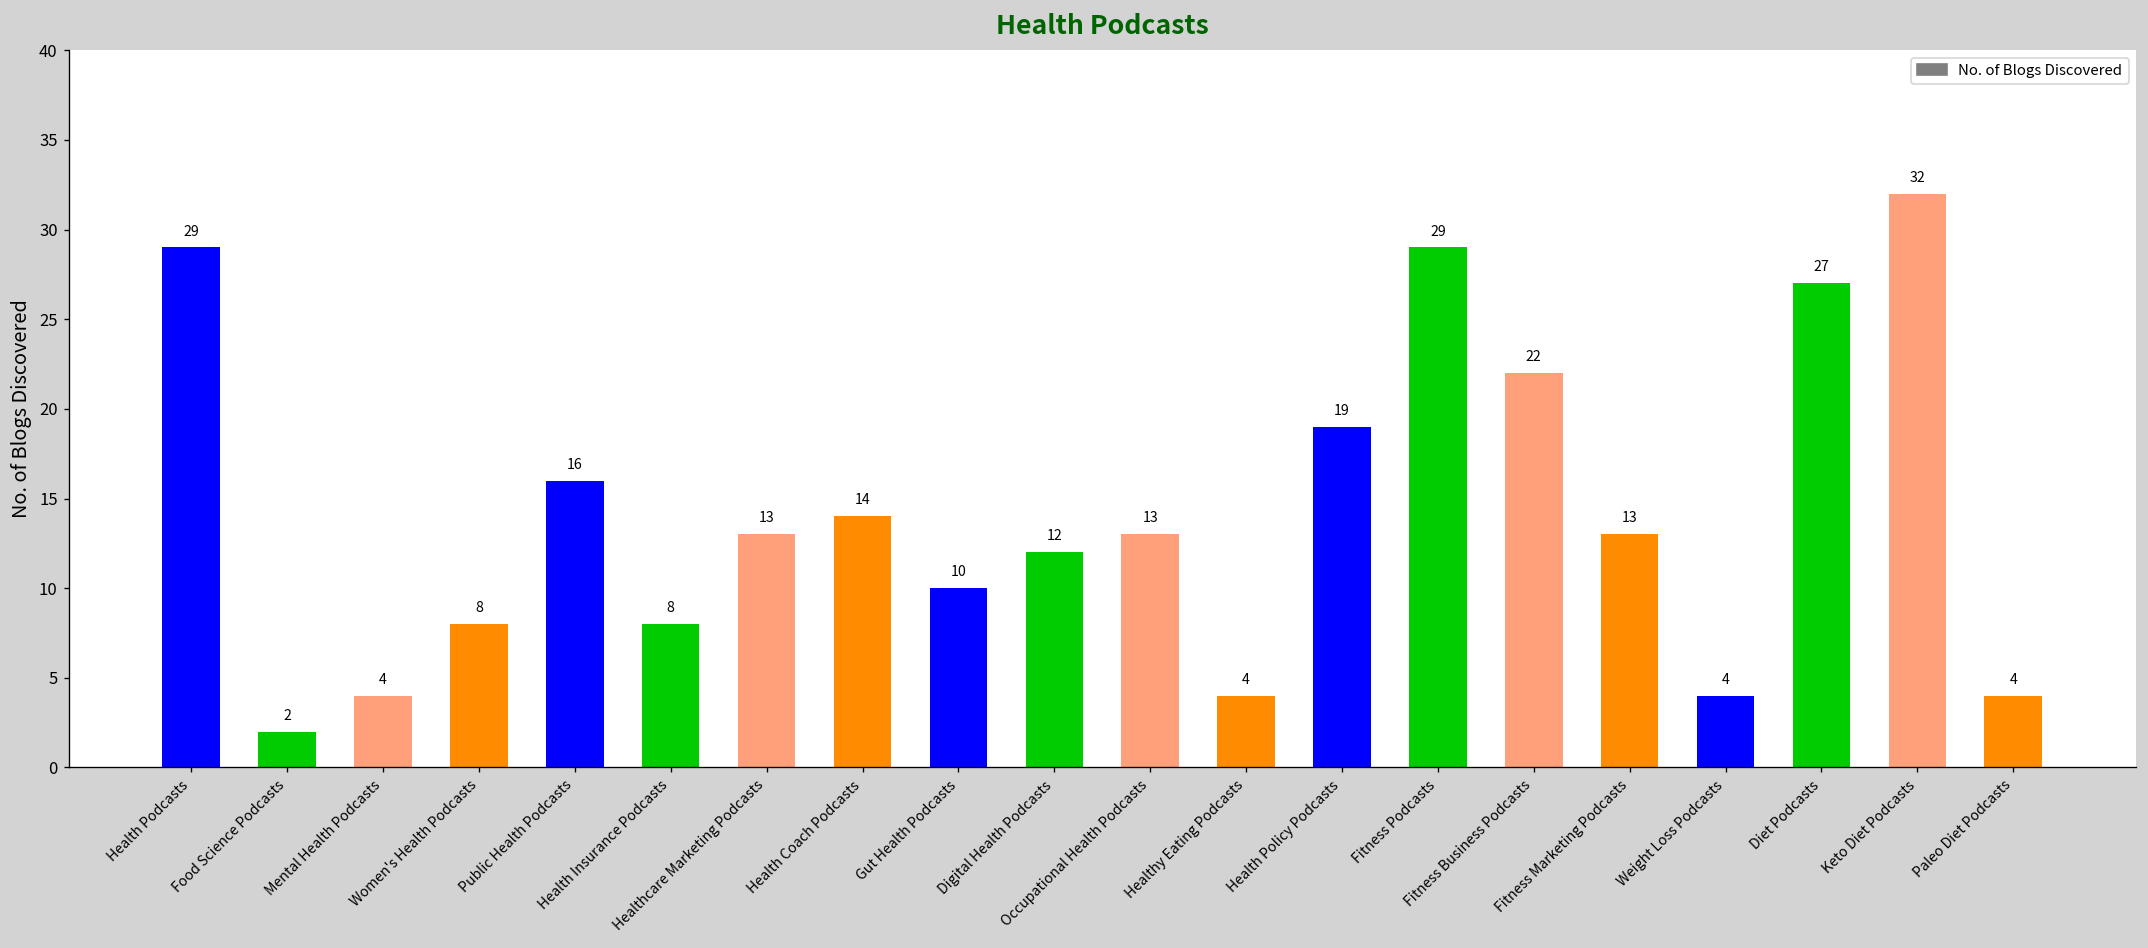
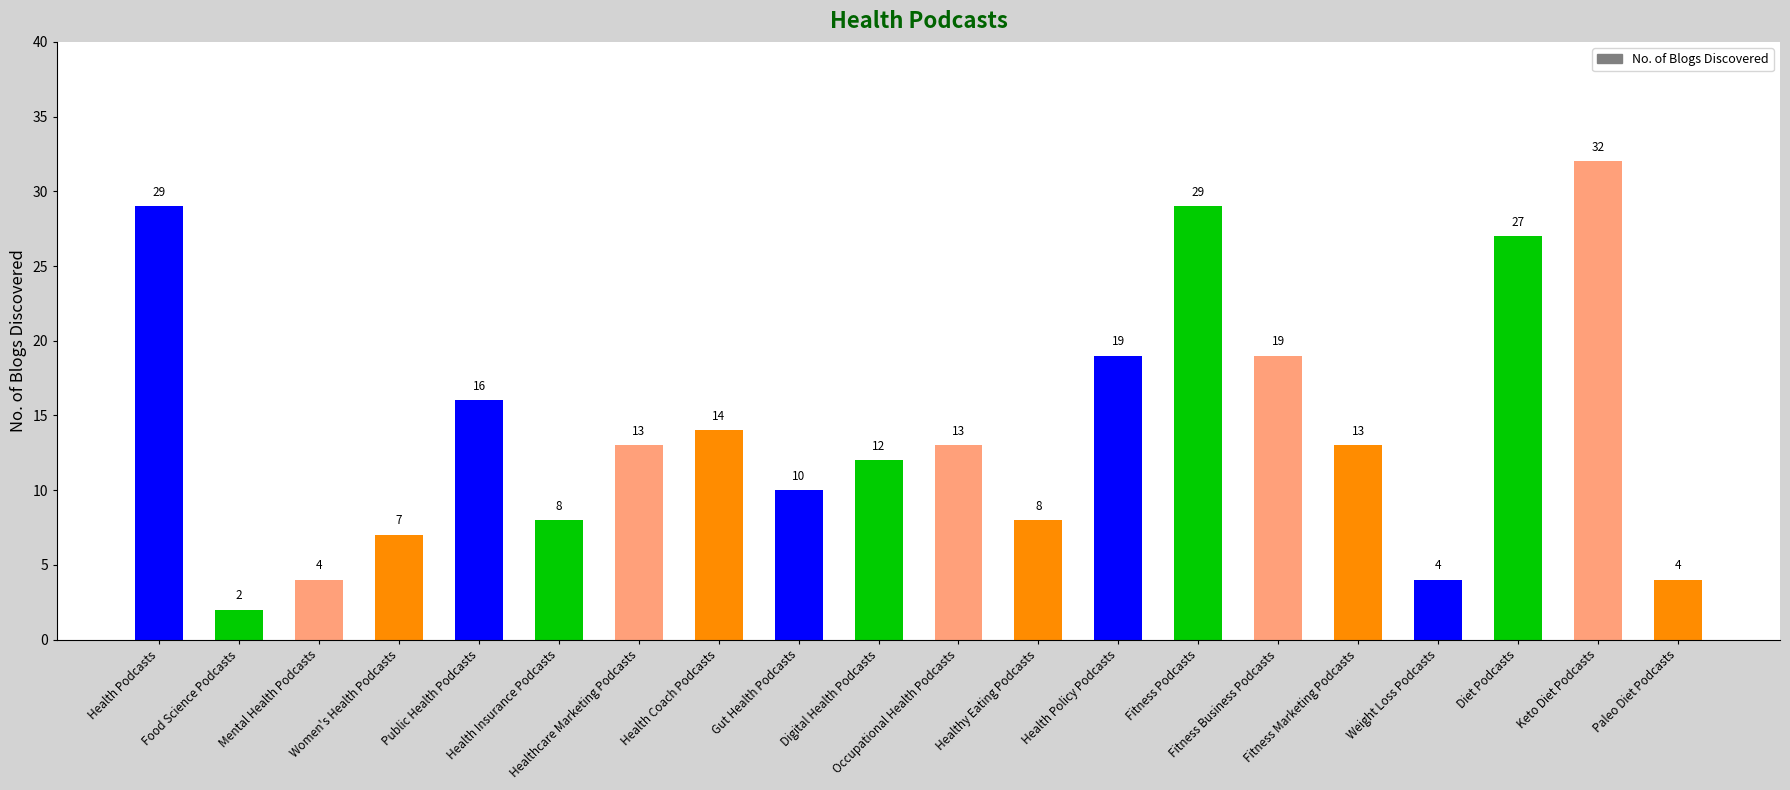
Women's Health Podcasts: 8 -> 7
Healthy Eating Podcasts: 4 -> 8
Fitness Business Podcasts: 22 -> 19
